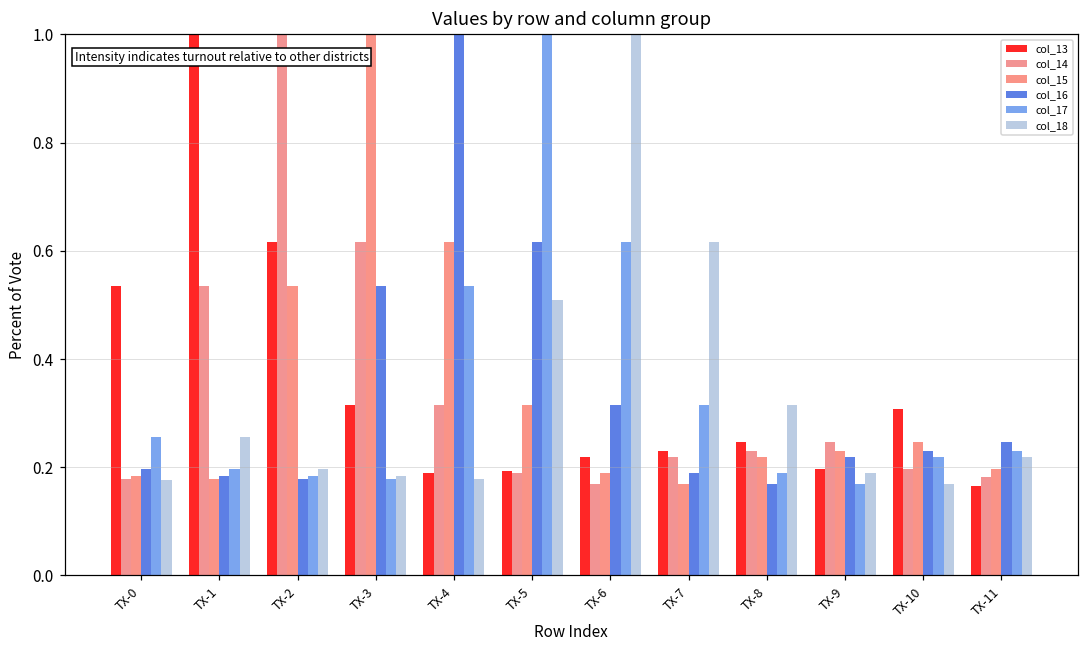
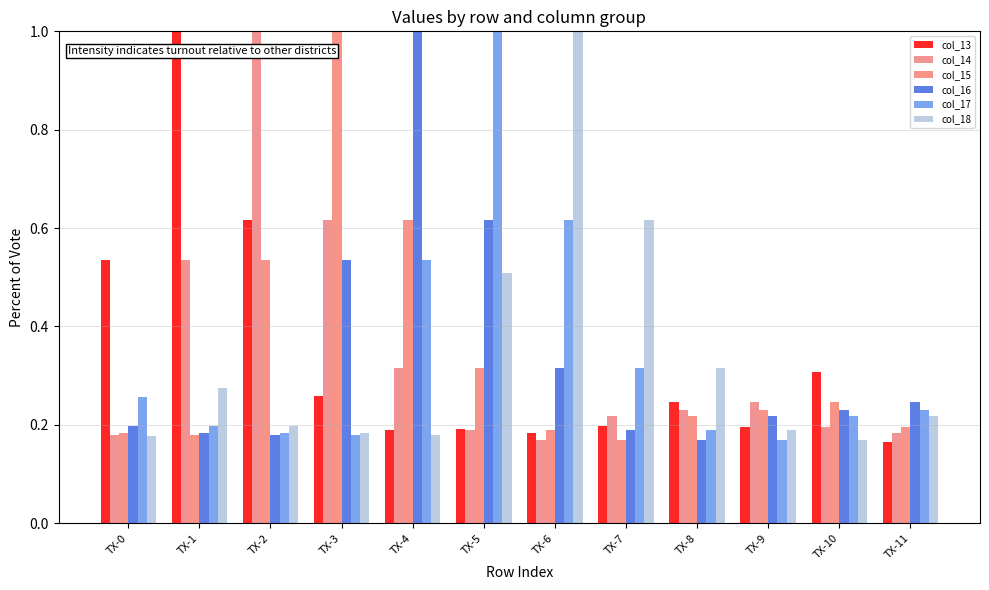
col_18, TX-1: 0.26 -> 0.27
col_13, TX-3: 0.32 -> 0.26
col_13, TX-6: 0.22 -> 0.18
col_13, TX-7: 0.23 -> 0.20
